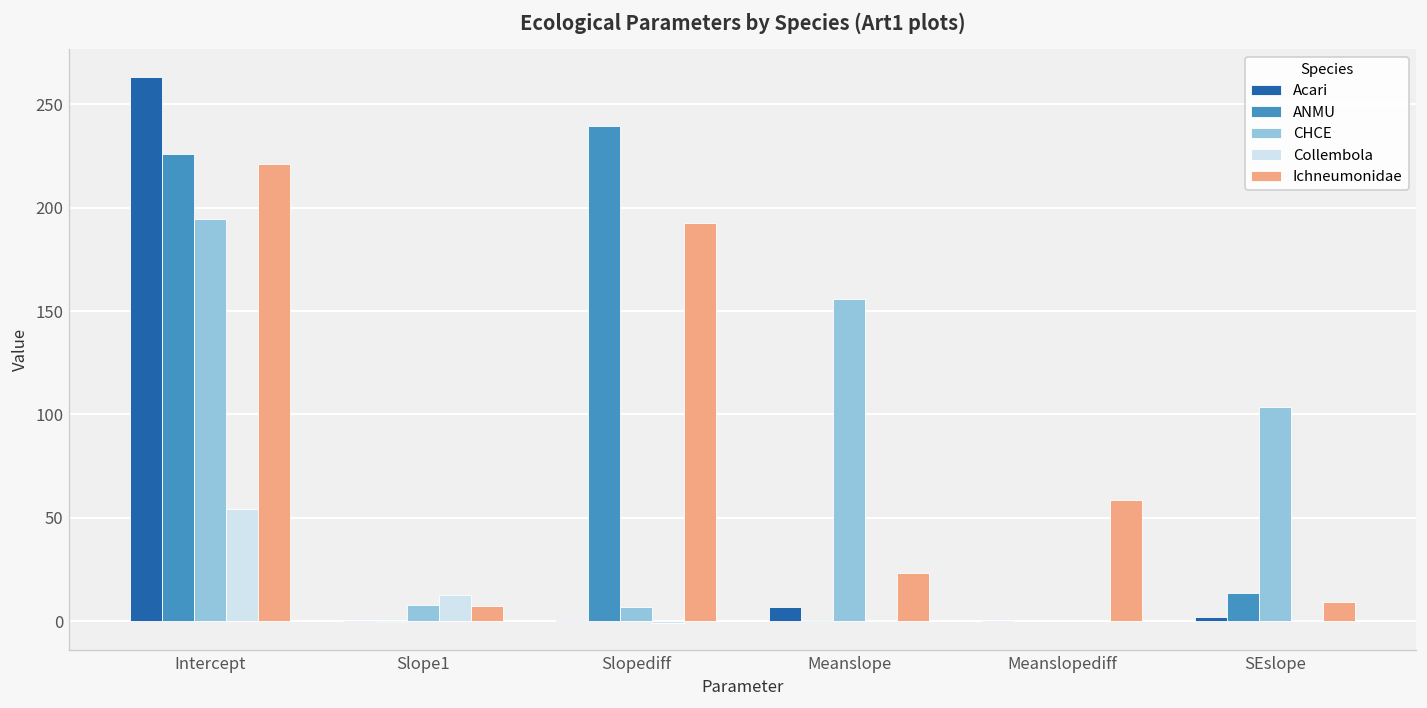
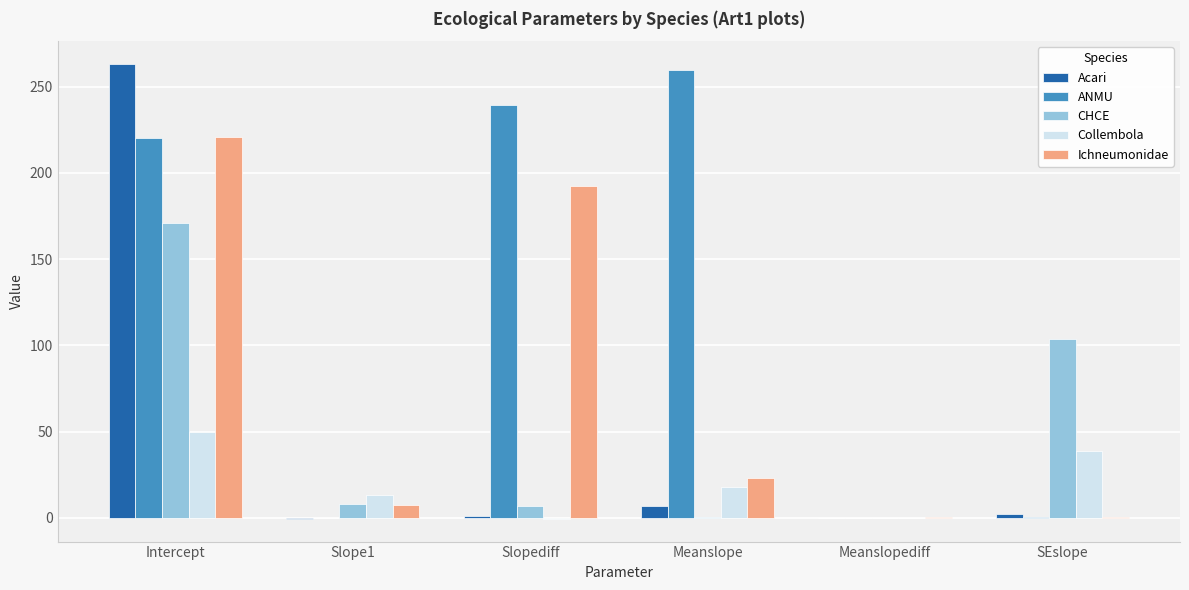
ANMU, Intercept: 226 -> 220
CHCE, Intercept: 194 -> 171
Collembola, Intercept: 54 -> 50
ANMU, Meanslope: 0 -> 260
CHCE, Meanslope: 156 -> 0
Collembola, Meanslope: 0 -> 18
Ichneumonidae, Meanslopediff: 59 -> 1
ANMU, SEslope: 14 -> 0
Collembola, SEslope: 1 -> 39
Ichneumonidae, SEslope: 9 -> 0
